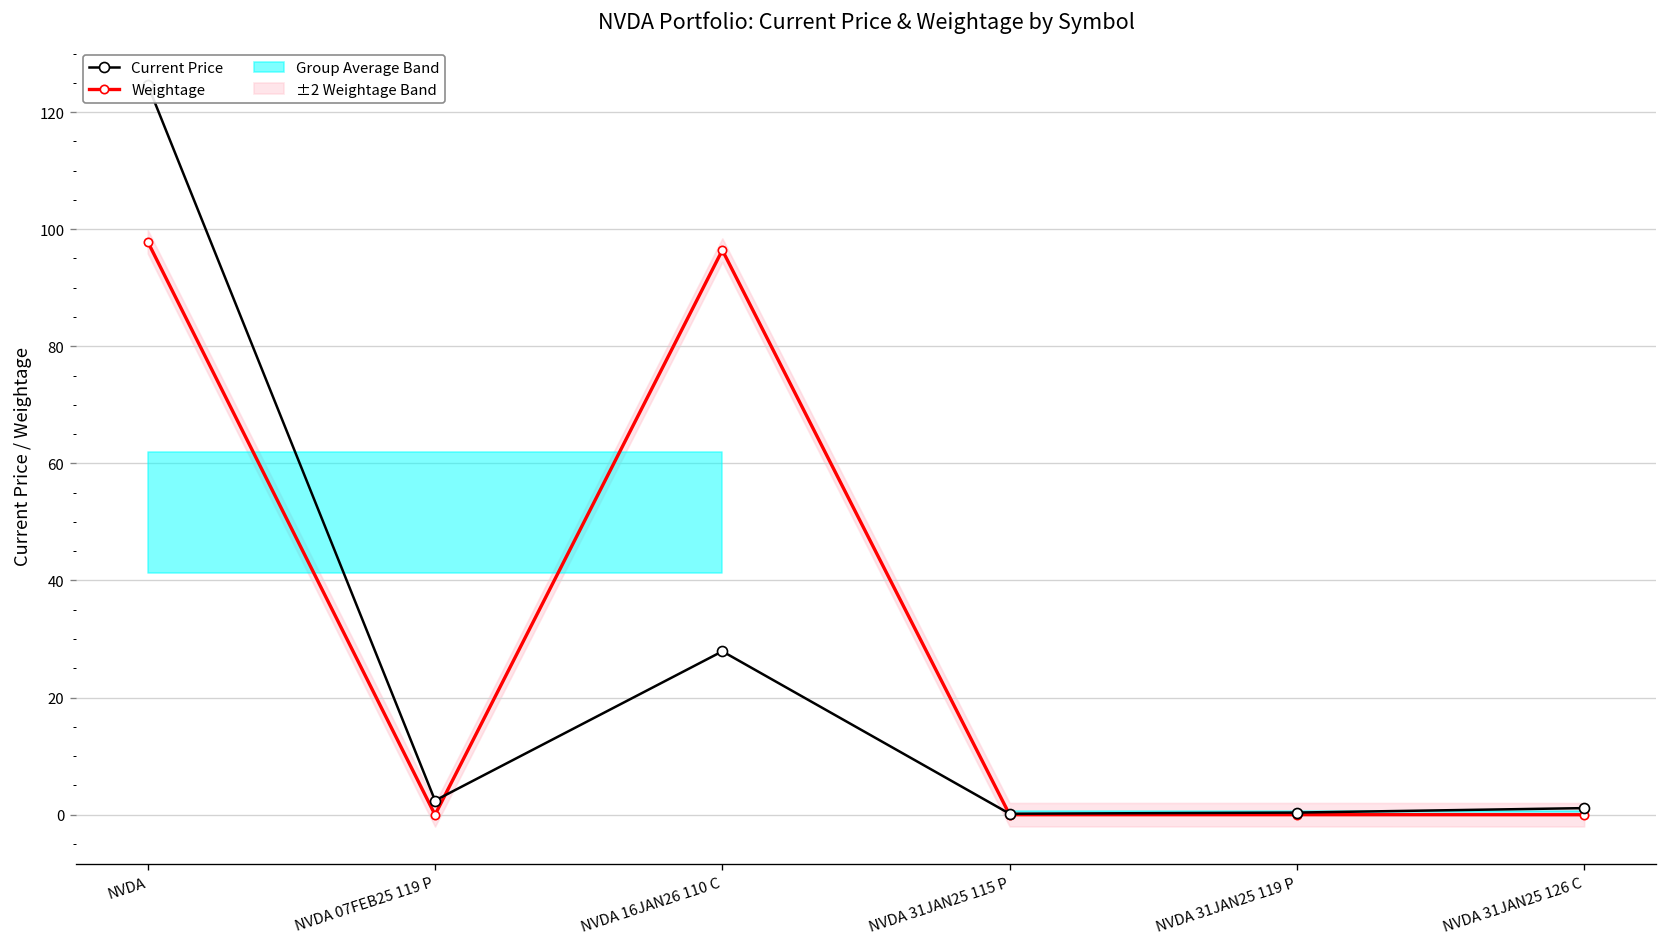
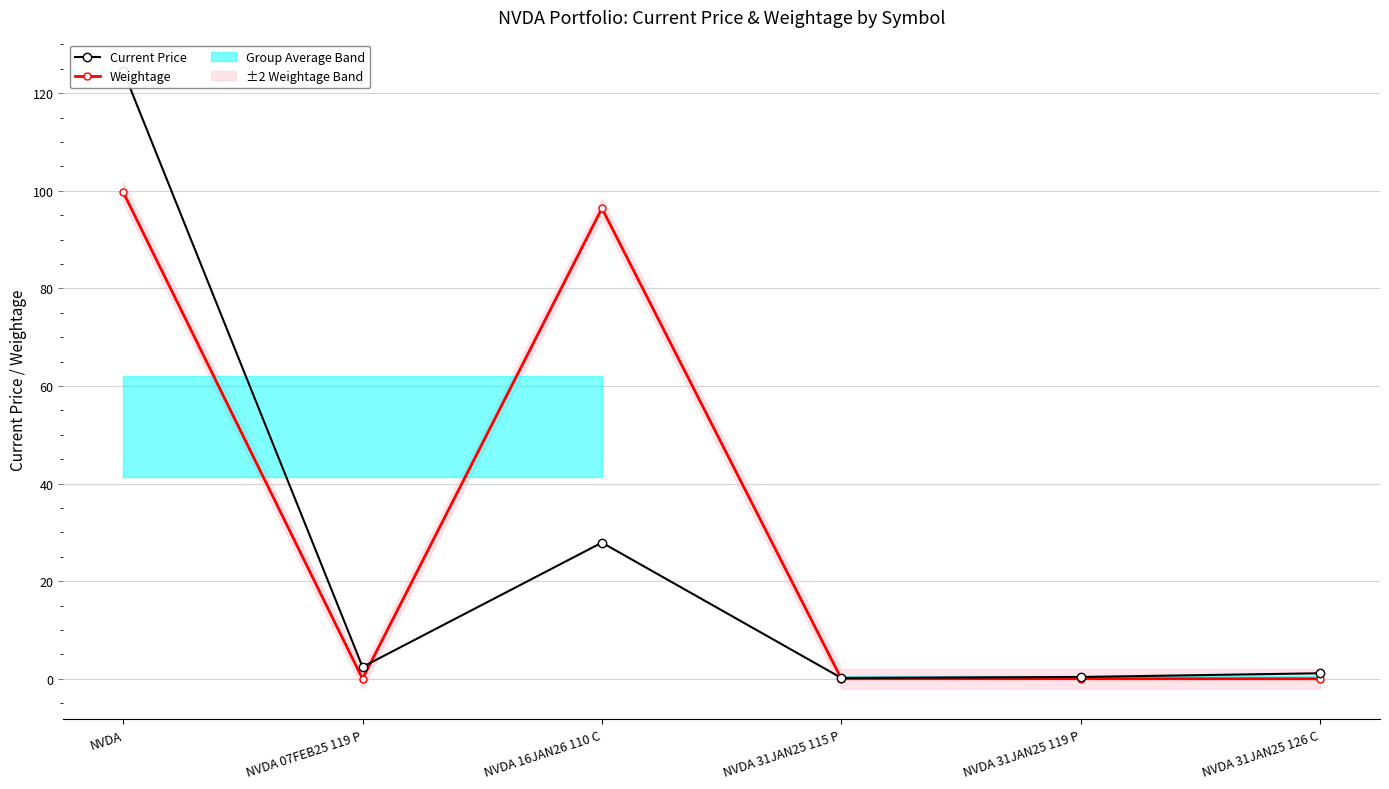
Weightage, NVDA: 98 -> 100
